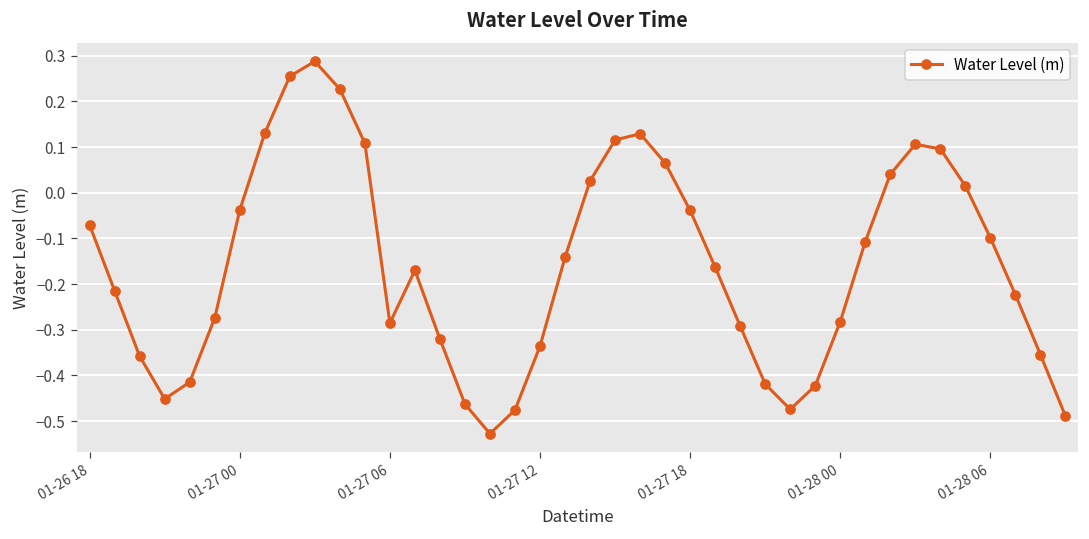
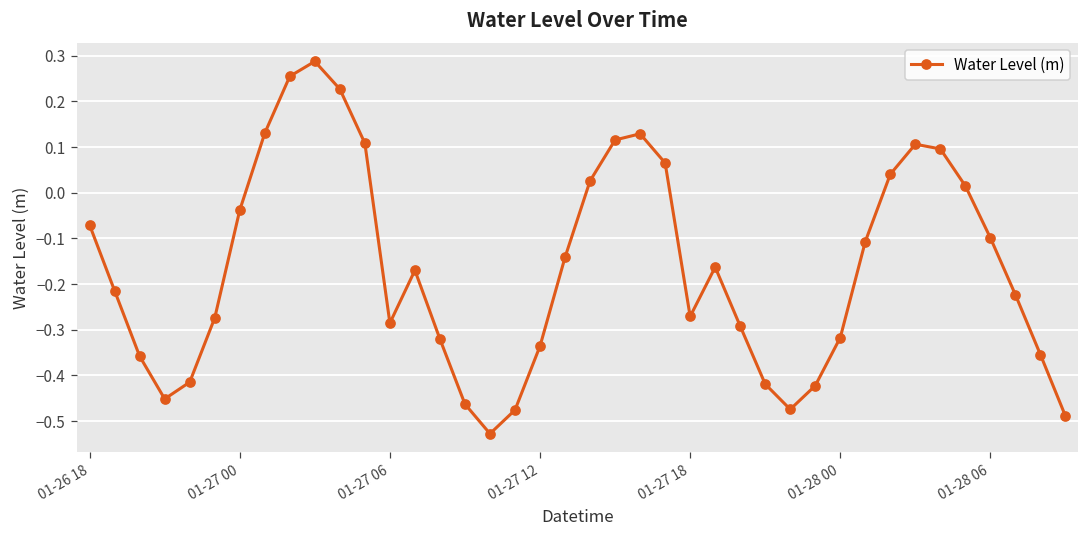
01-27 18: -0.04 -> -0.27
01-28 00: -0.28 -> -0.32
